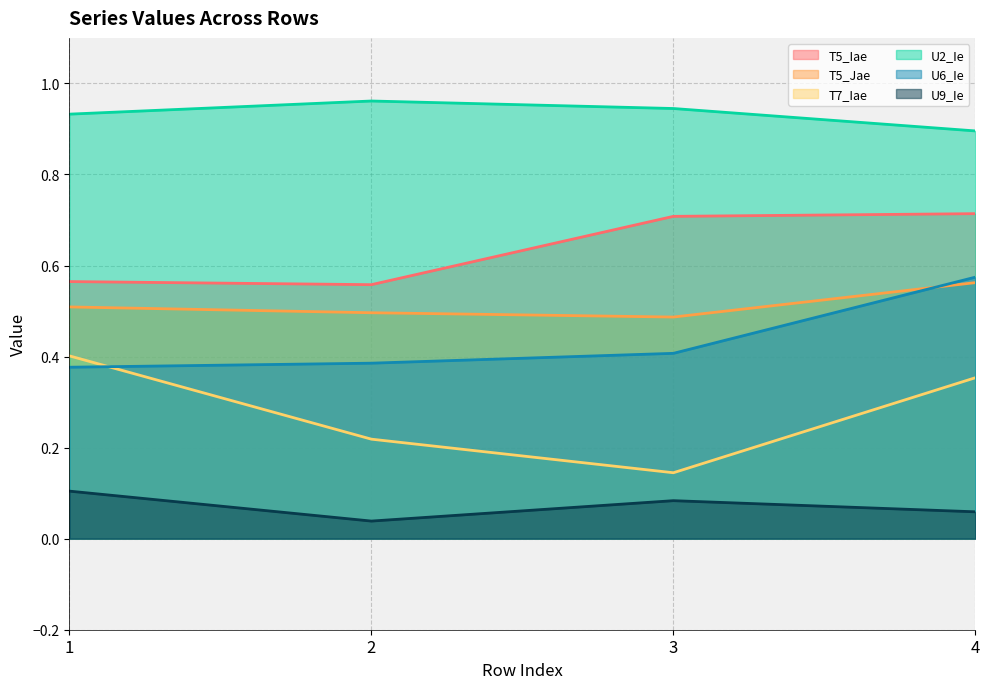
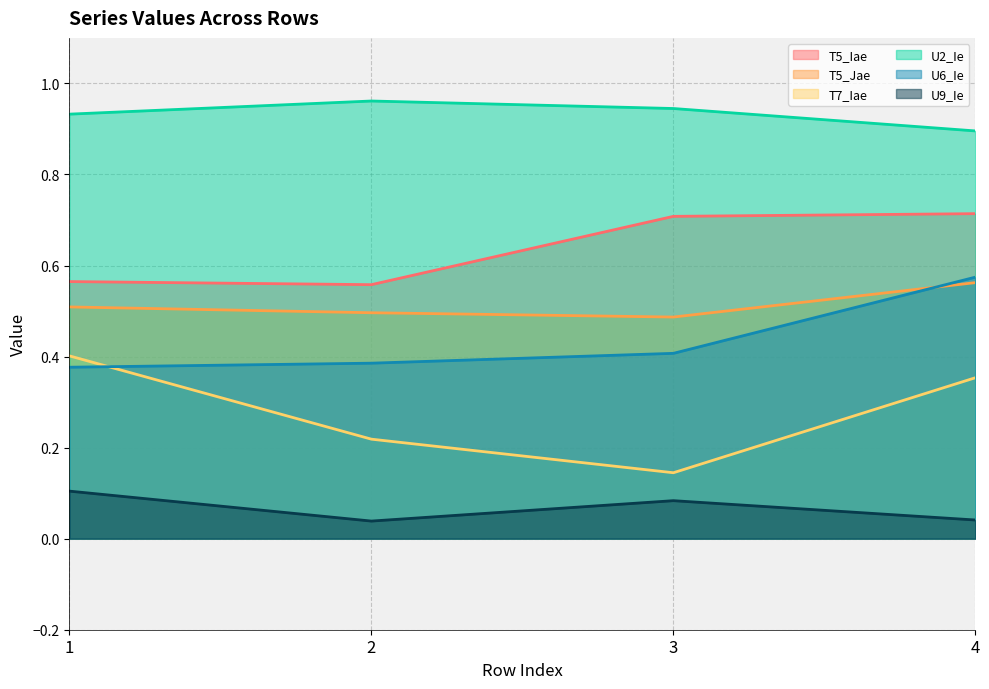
U9_Ie, 4: 0.06 -> 0.04
